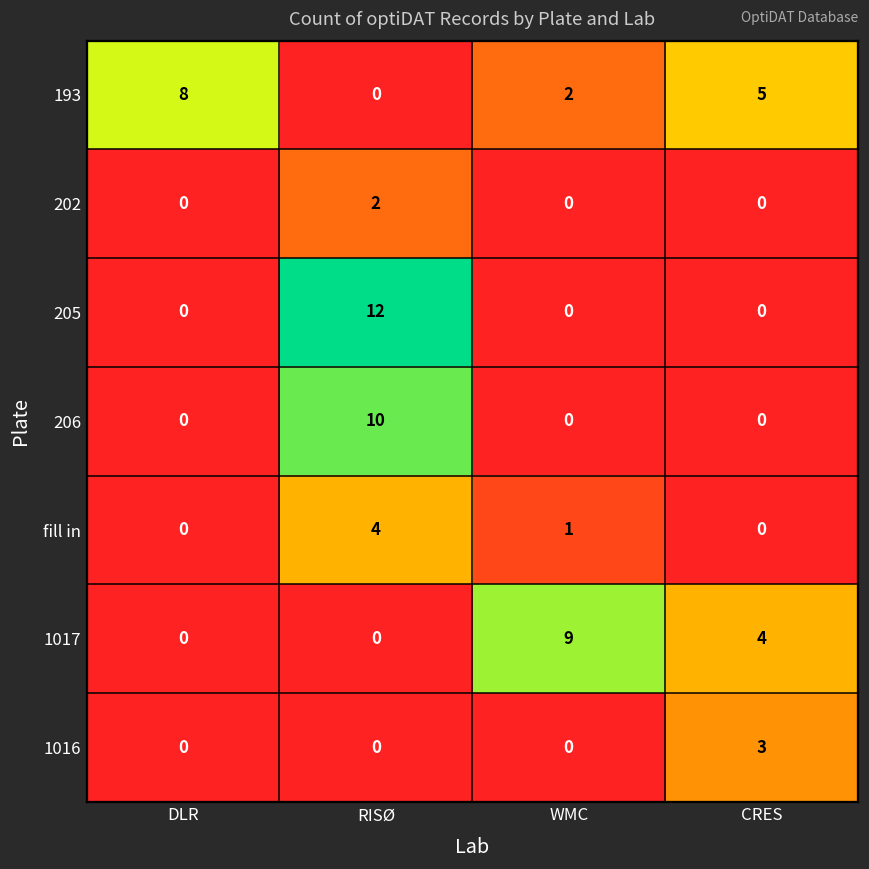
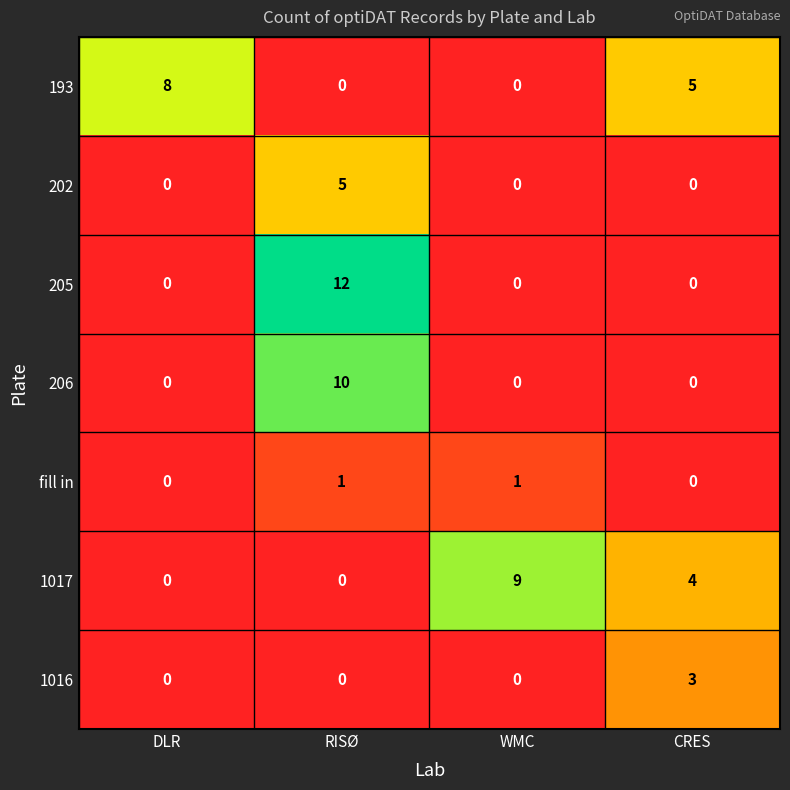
193, WMC: 2 -> 0
202, RISØ: 2 -> 5
fill in, RISØ: 4 -> 1
